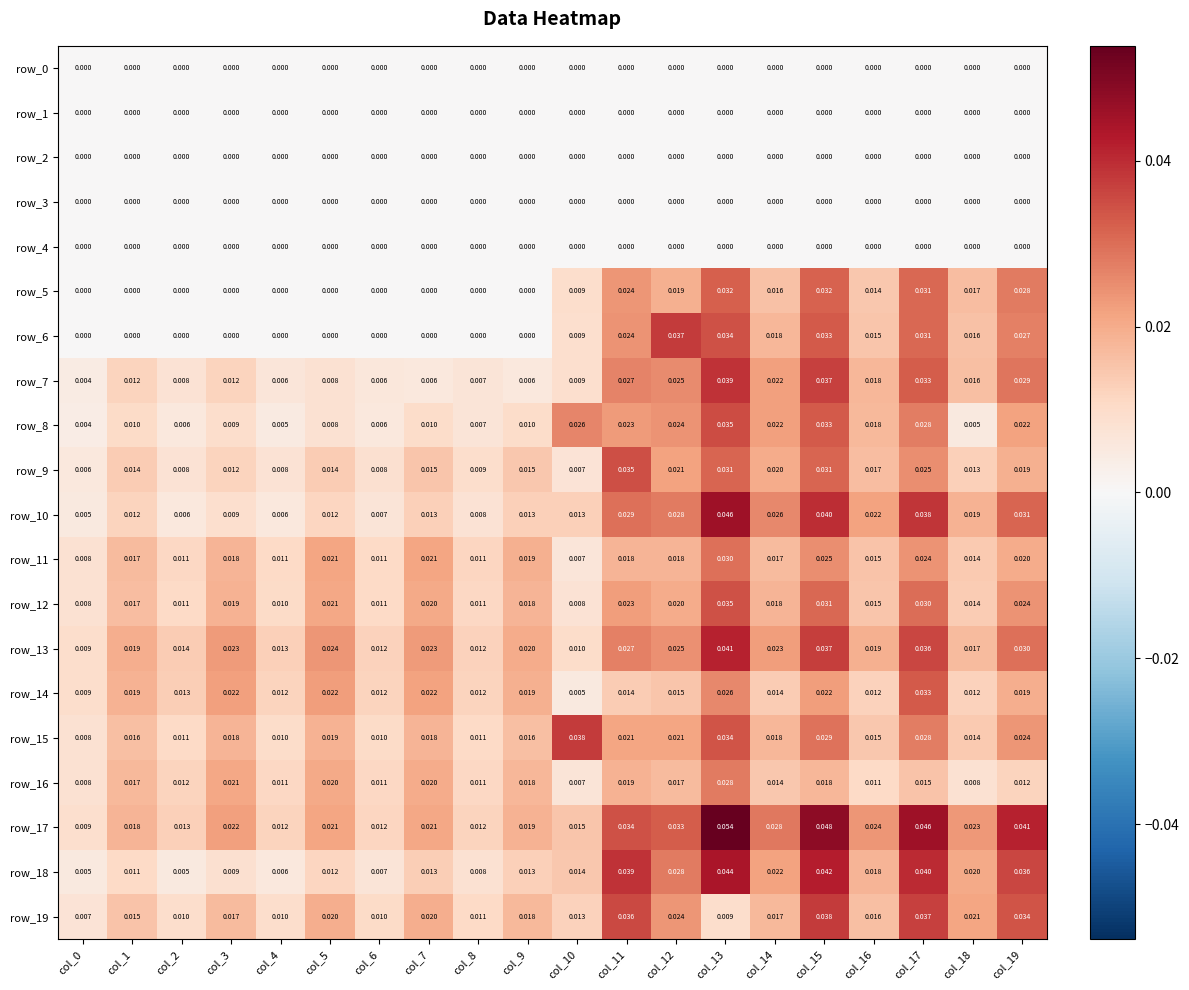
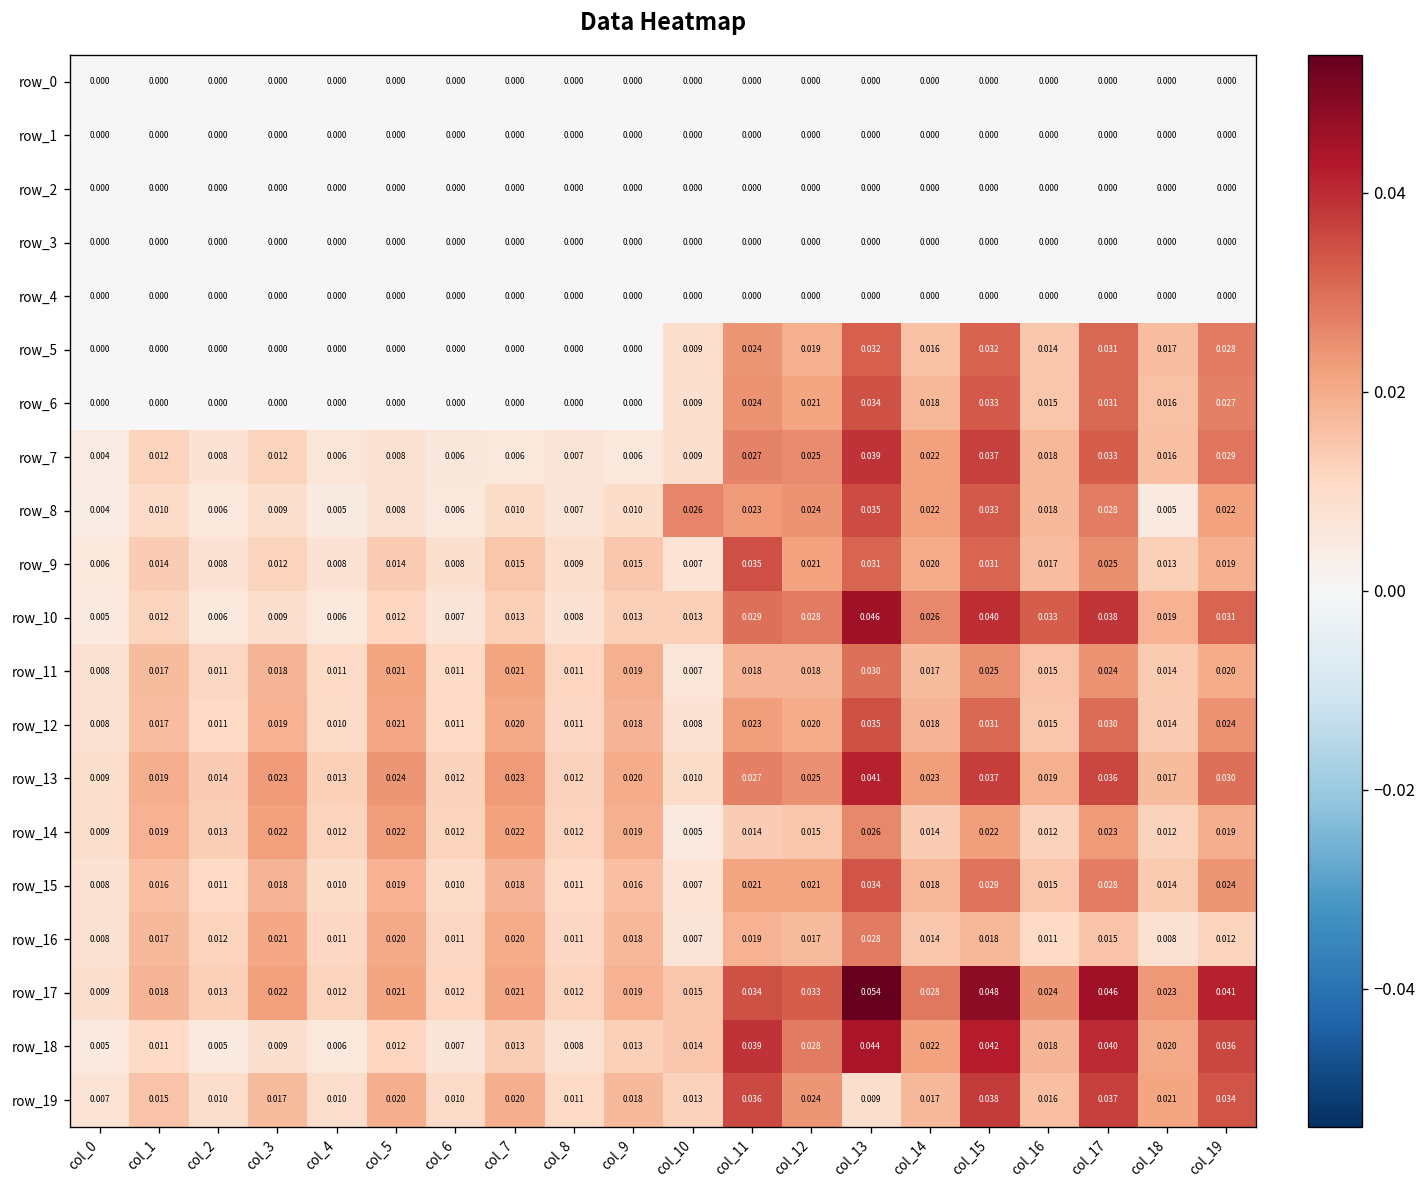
row_6, col_12: 0.037 -> 0.021
row_10, col_16: 0.022 -> 0.033
row_14, col_17: 0.033 -> 0.023
row_15, col_10: 0.038 -> 0.007
